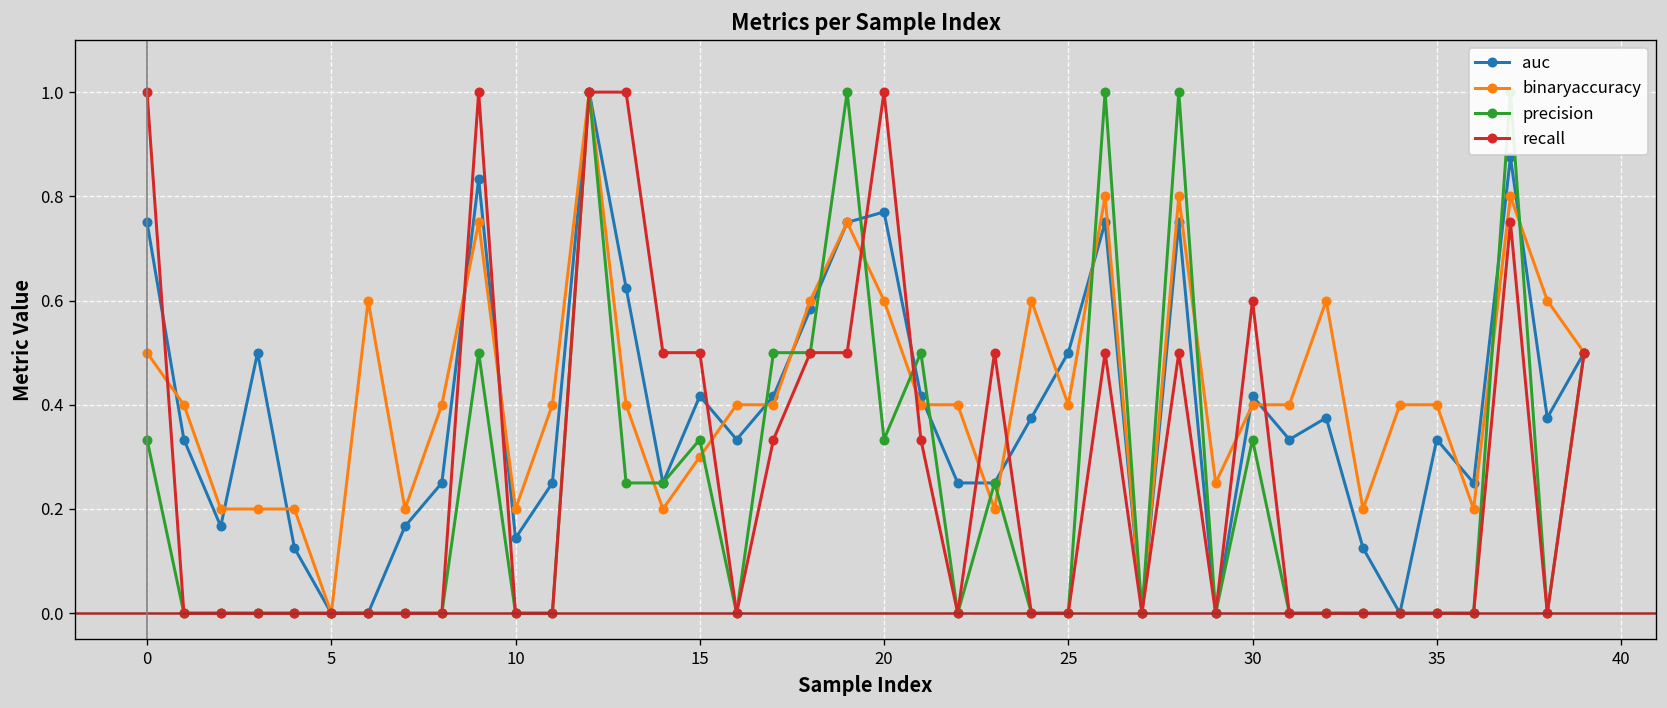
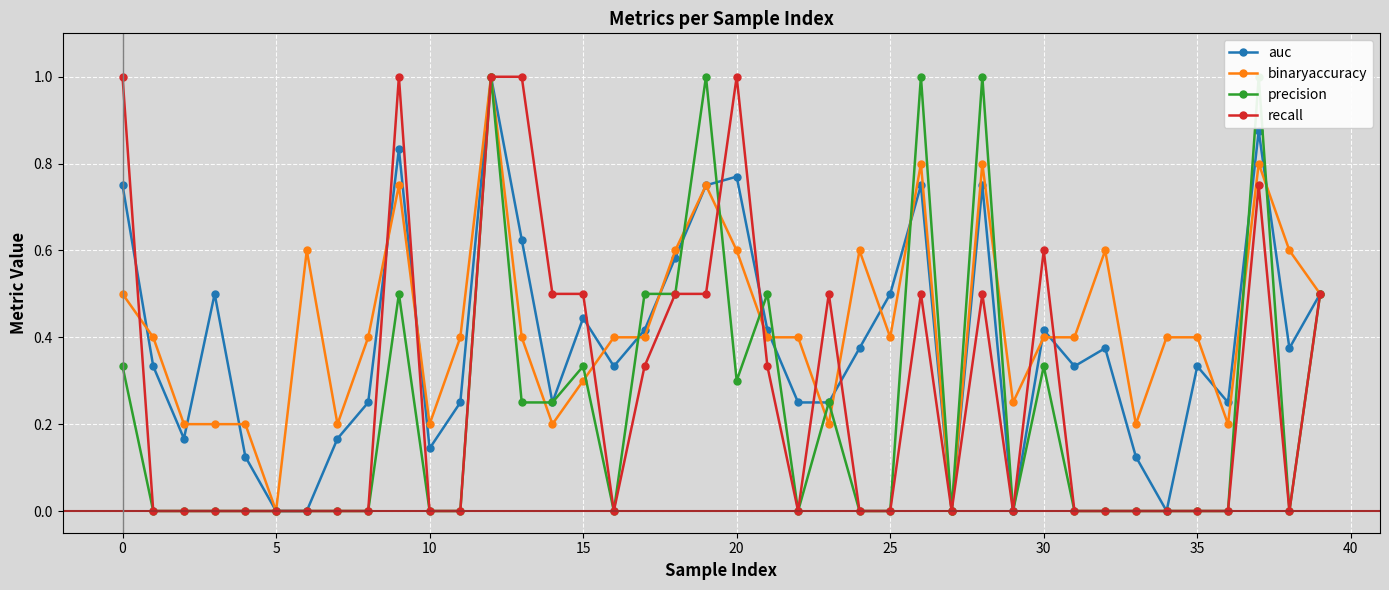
auc, 15: 0.42 -> 0.44
precision, 20: 0.33 -> 0.30
